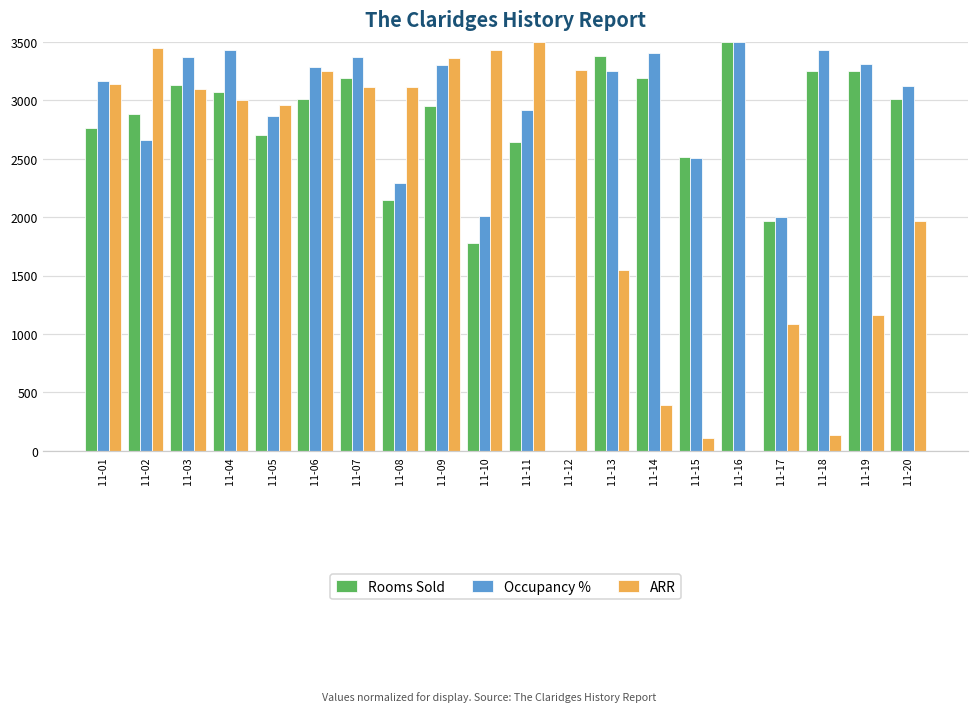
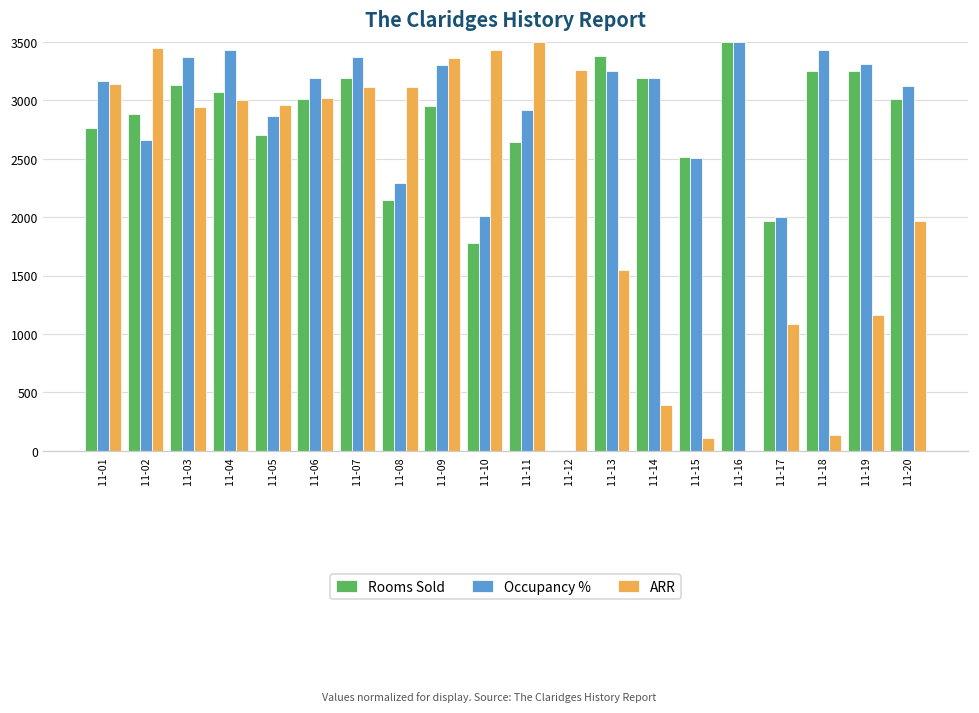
ARR, 11-03: 3100 -> 2940
Occupancy %, 11-06: 3290 -> 3190
ARR, 11-06: 3250 -> 3020
Occupancy %, 11-14: 3400 -> 3190
